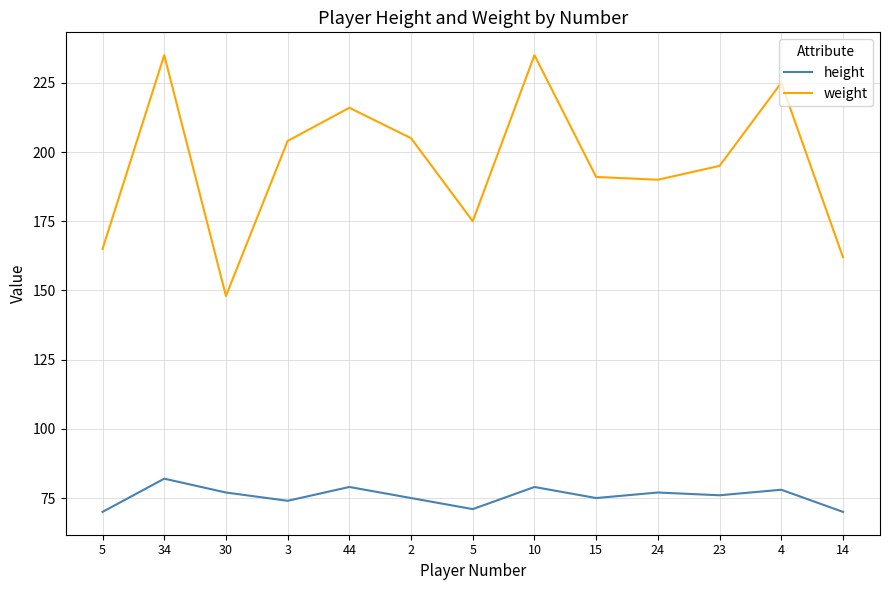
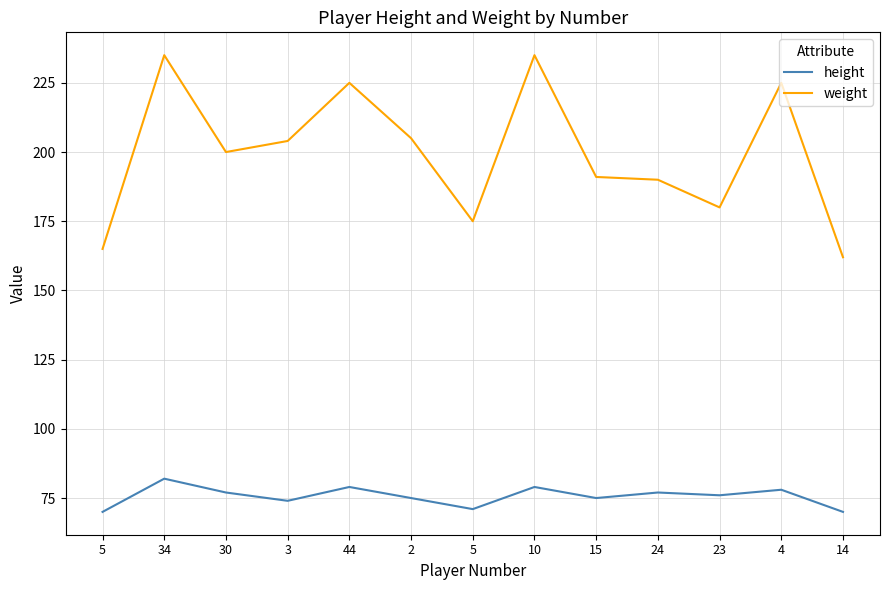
weight, 30: 148 -> 200
weight, 44: 216 -> 225
weight, 23: 195 -> 180
